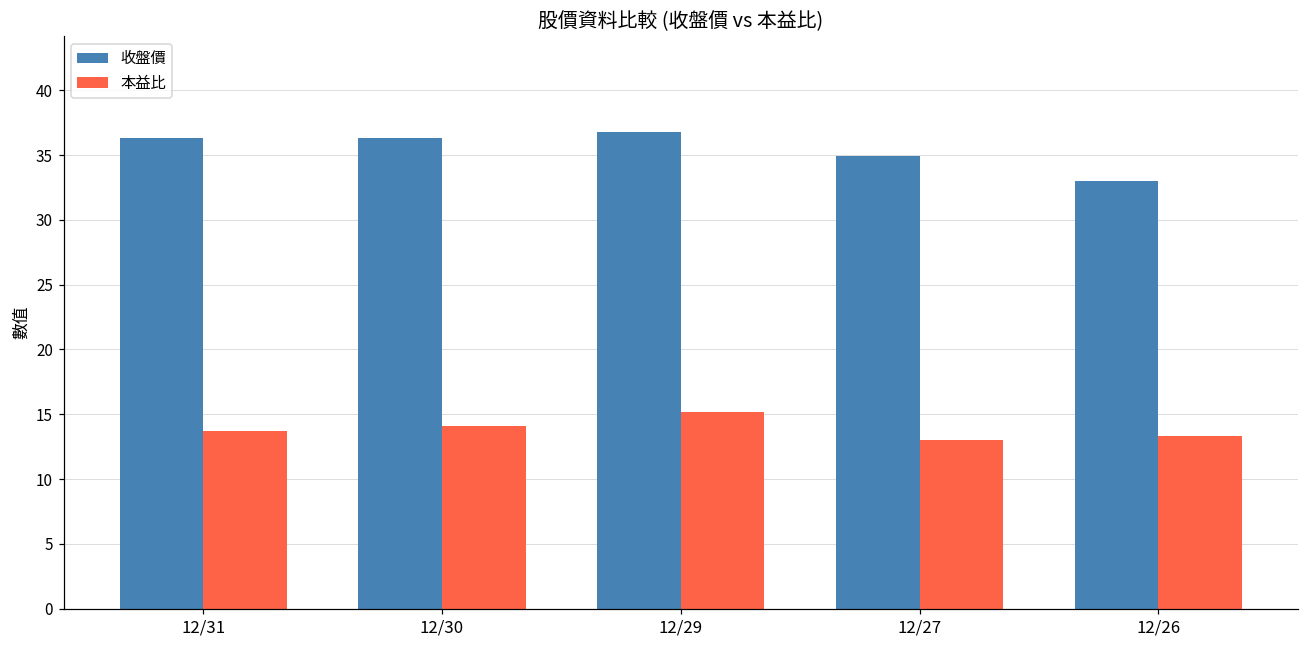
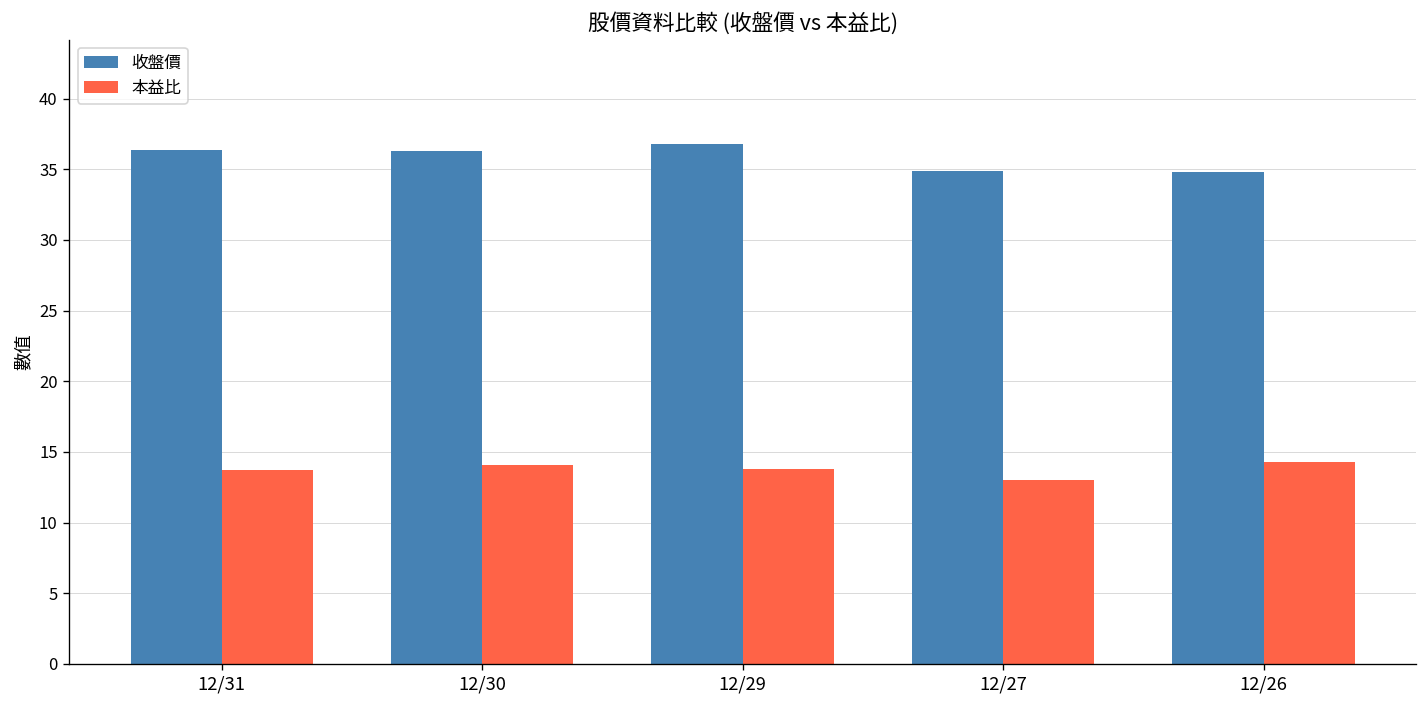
本益比, 12/29: 15.1 -> 13.8
收盤價, 12/26: 33.0 -> 34.8
本益比, 12/26: 13.3 -> 14.3
